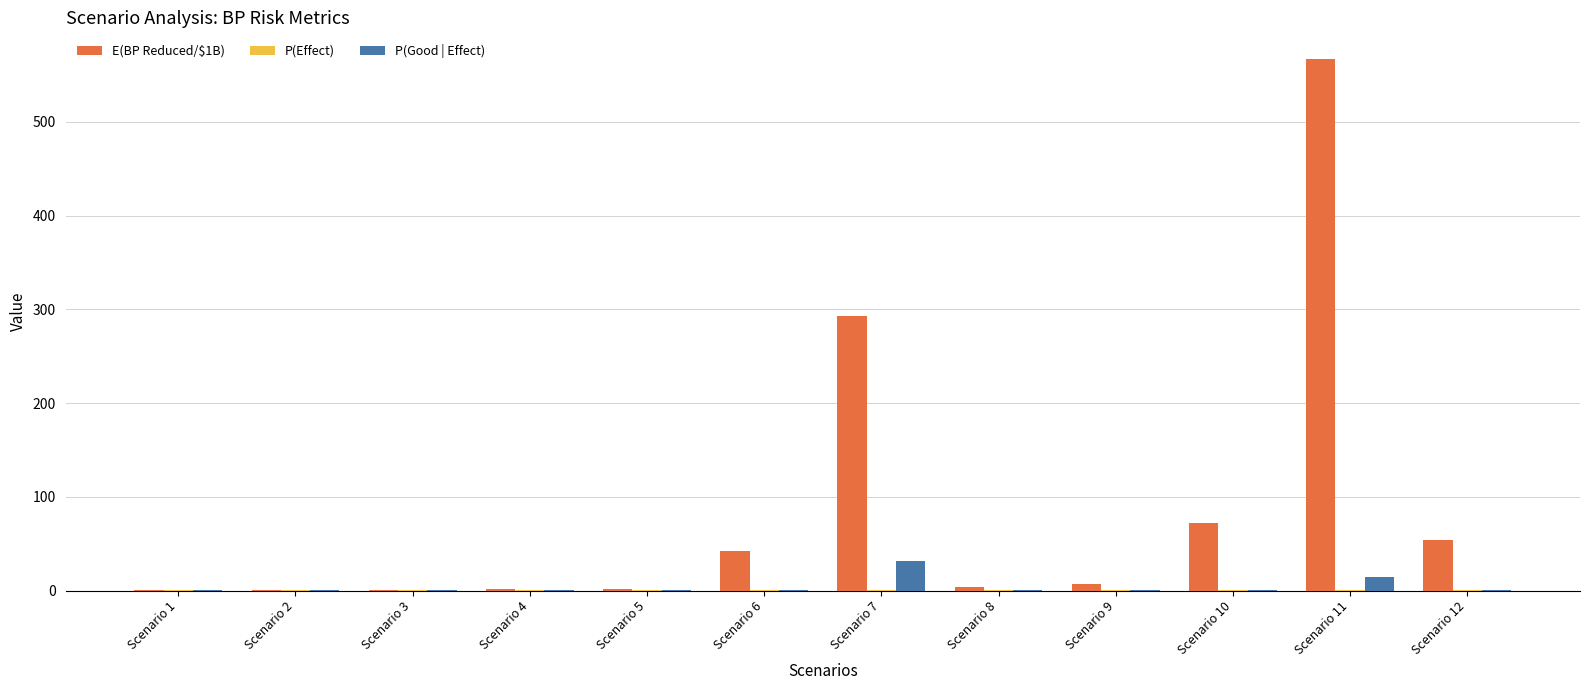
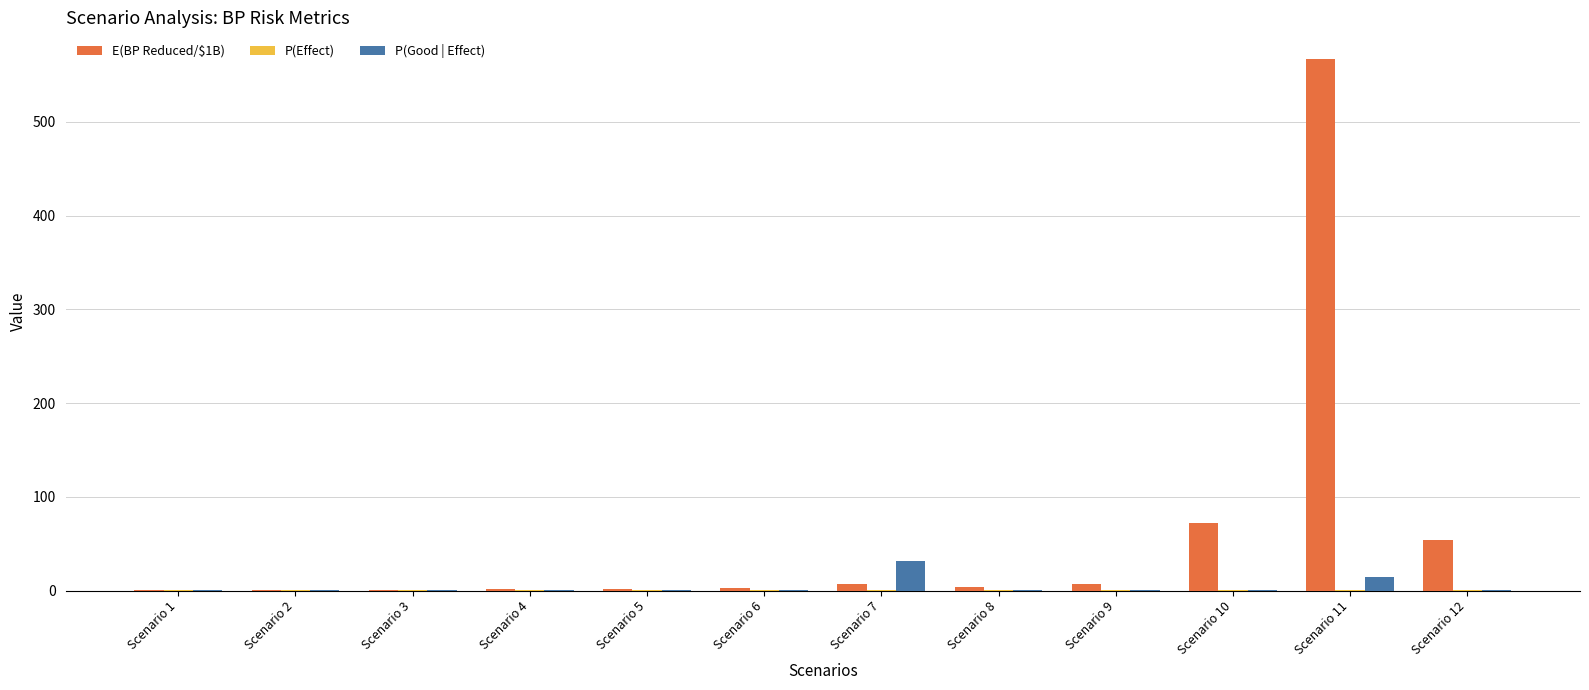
E(BP Reduced/$1B), Scenario 6: 40 -> 0
E(BP Reduced/$1B), Scenario 7: 290 -> 10
